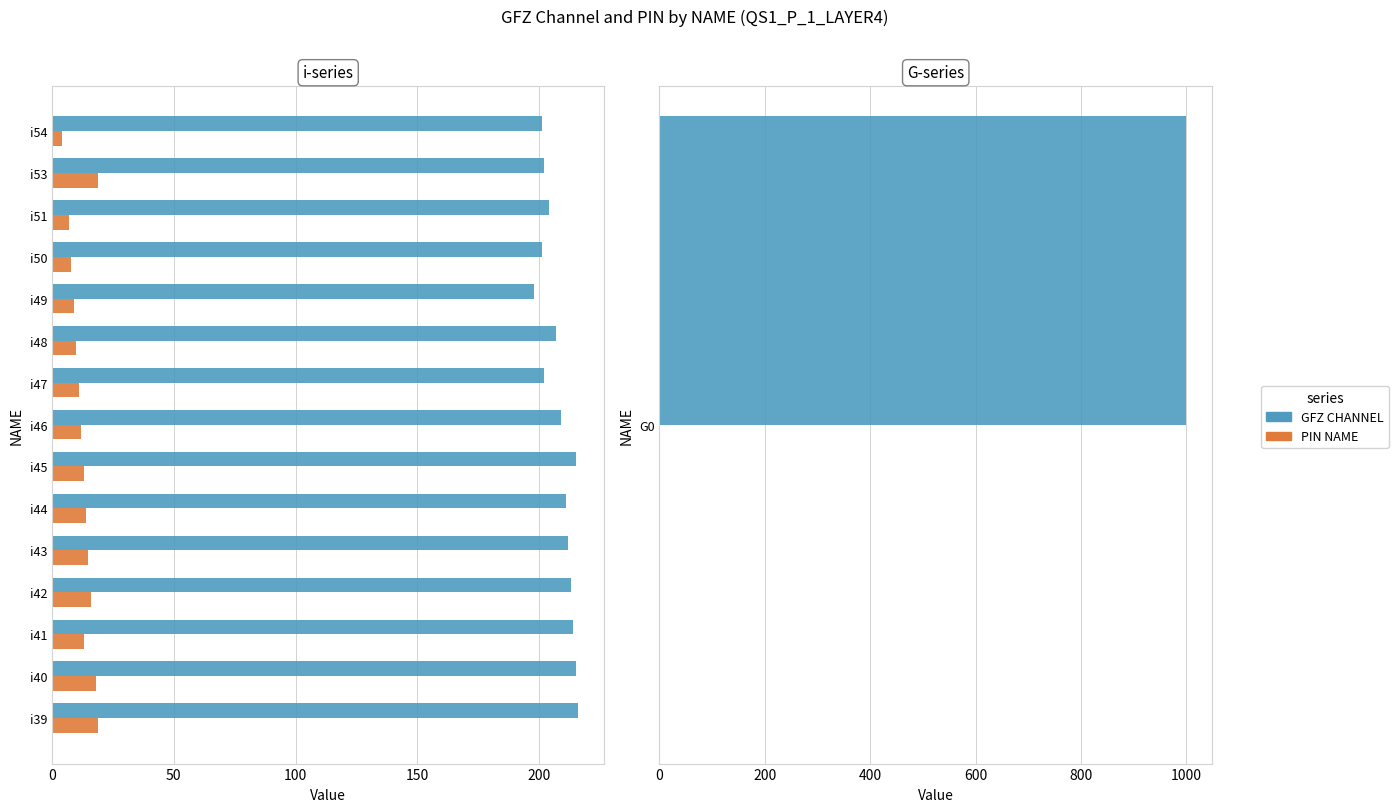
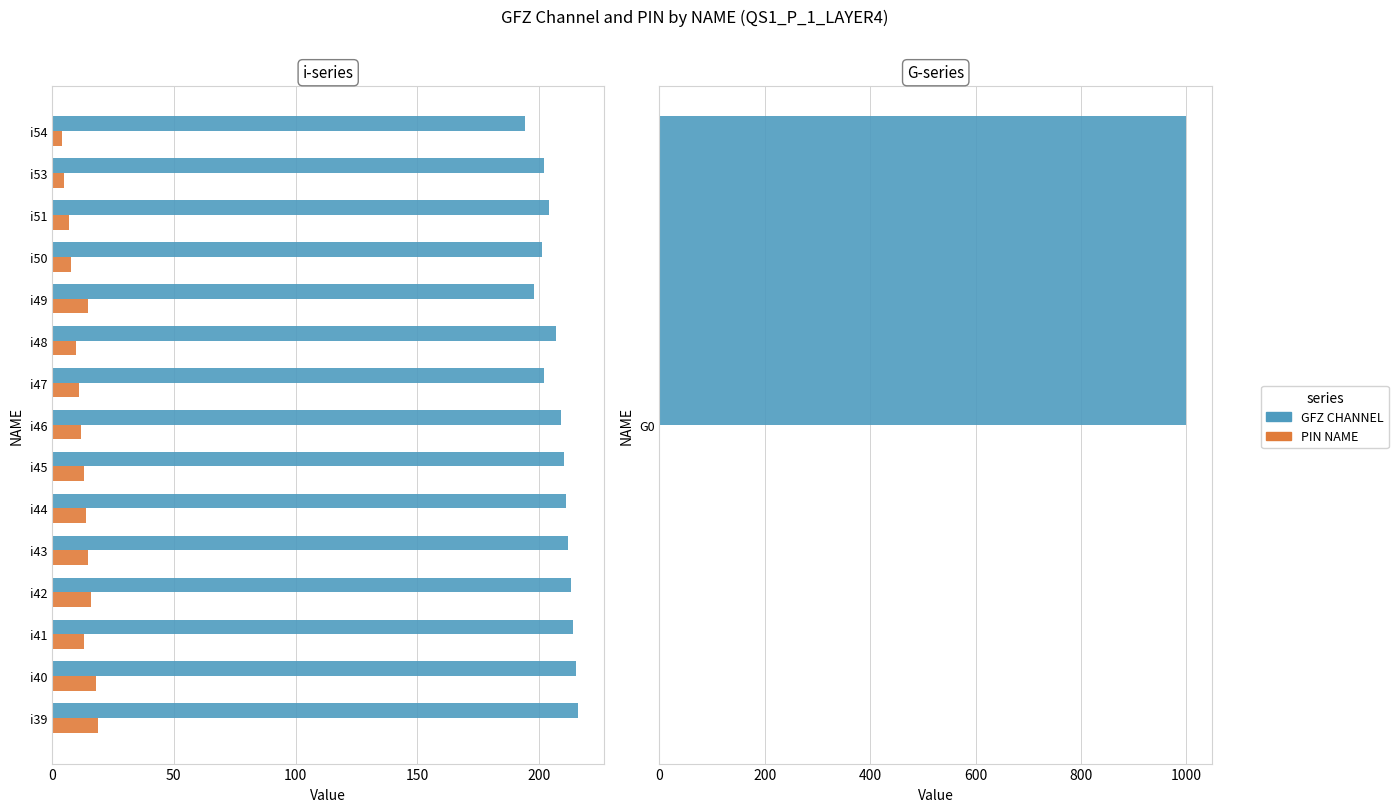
i-series, GFZ CHANNEL, i54: 201 -> 194
i-series, PIN NAME, i53: 19 -> 5
i-series, PIN NAME, i49: 9 -> 15
i-series, GFZ CHANNEL, i45: 215 -> 210
